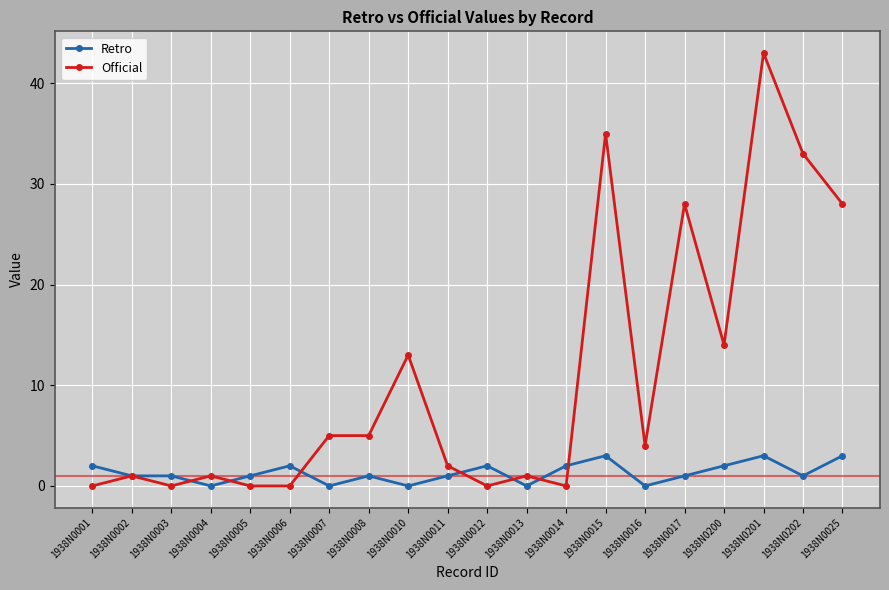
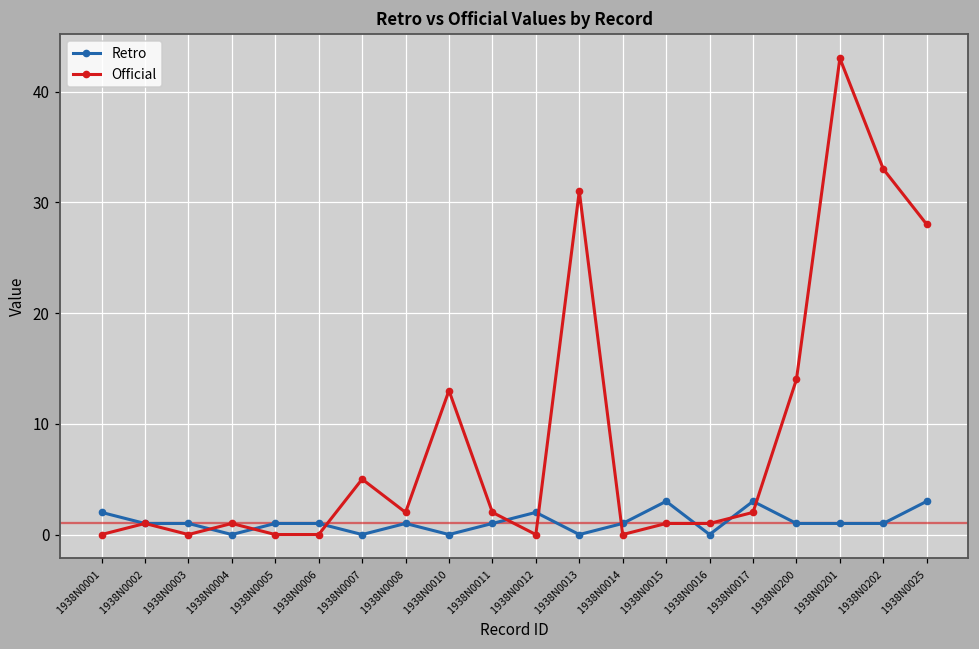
Retro, 1938N0006: 2 -> 1
Official, 1938N0008: 5 -> 2
Official, 1938N0013: 1 -> 31
Retro, 1938N0014: 2 -> 1
Official, 1938N0015: 35 -> 1
Official, 1938N0016: 4 -> 1
Retro, 1938N0017: 1 -> 3
Official, 1938N0017: 28 -> 2
Retro, 1938N0200: 2 -> 1
Retro, 1938N0201: 3 -> 1
